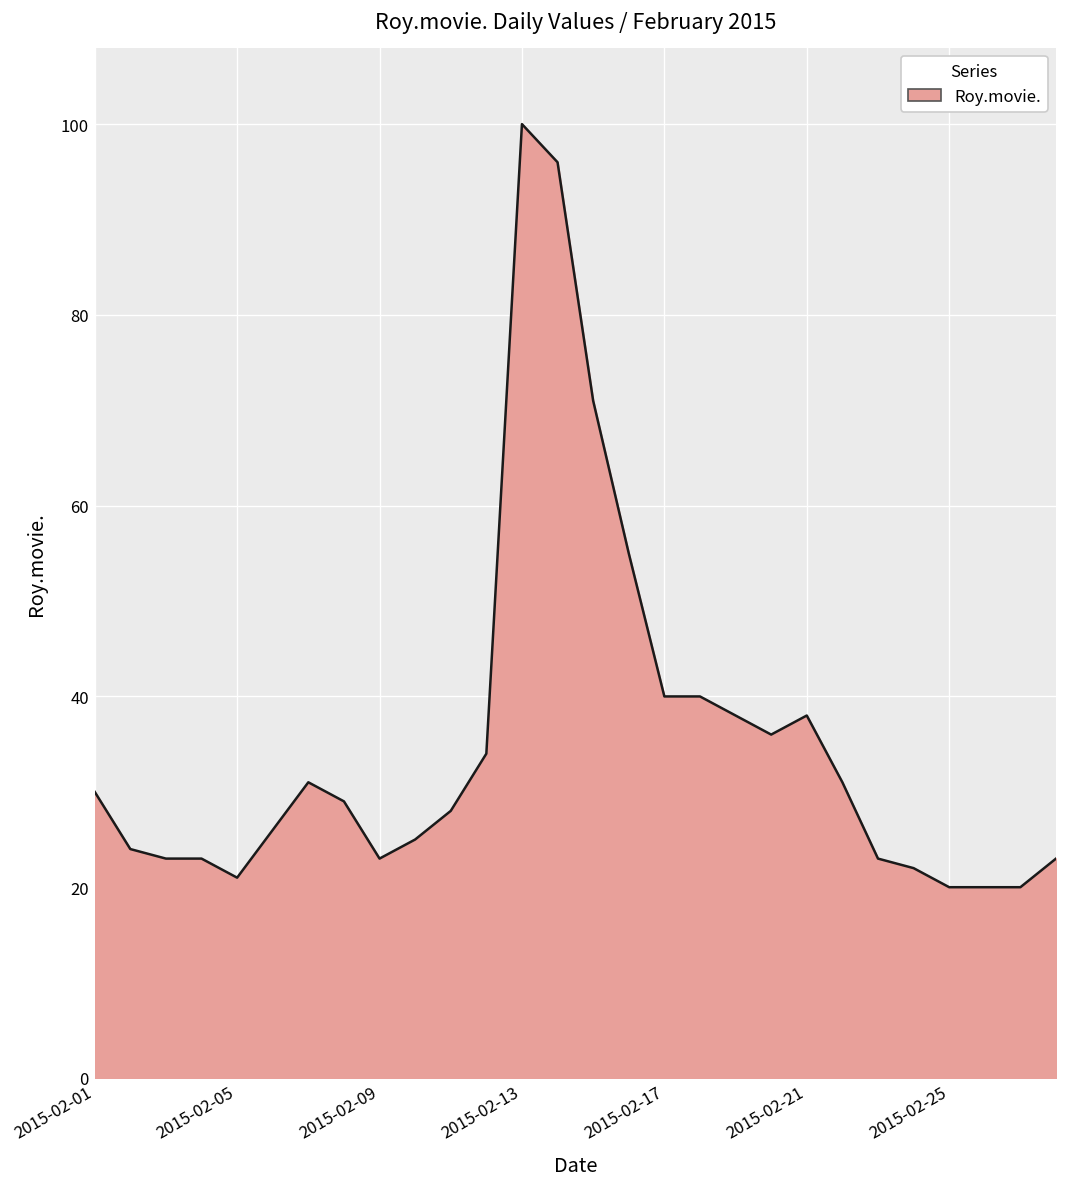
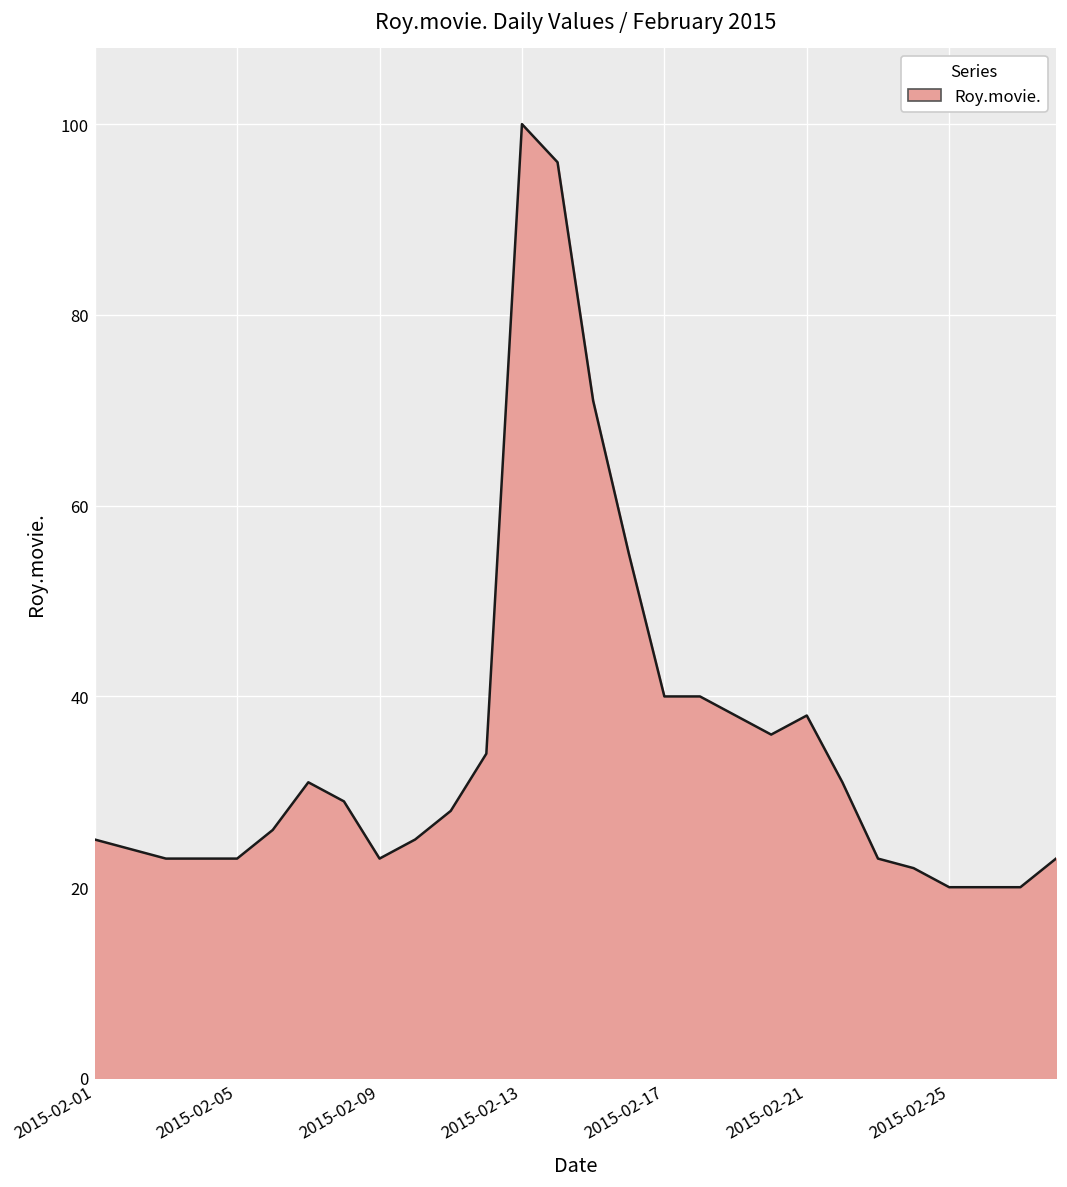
2015-02-01: 30 -> 25
2015-02-05: 21 -> 23
